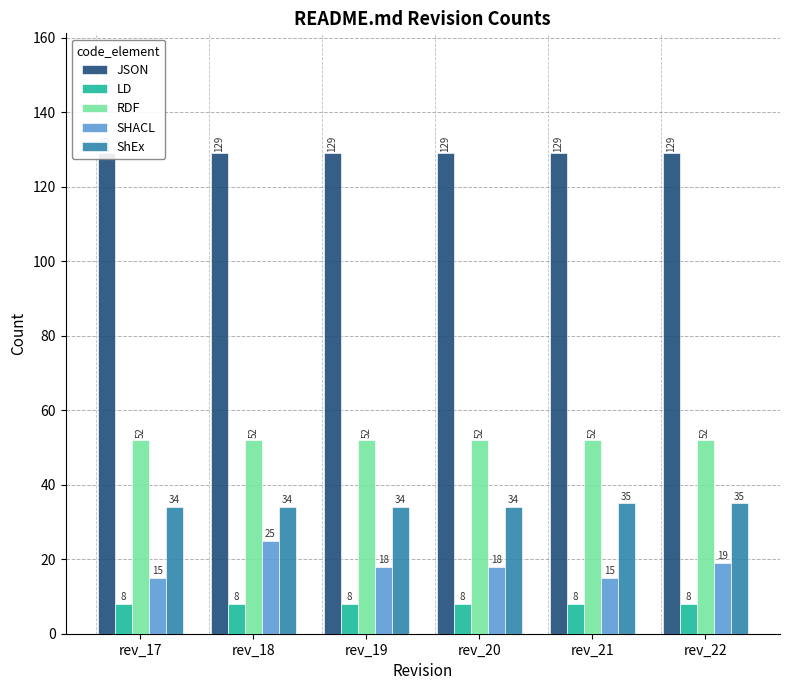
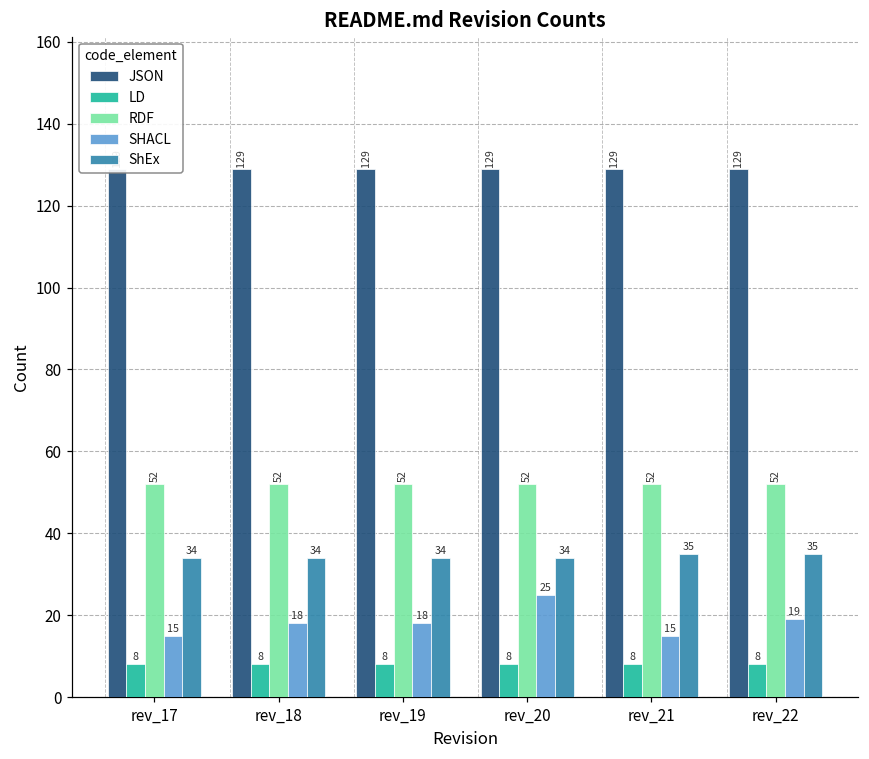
SHACL, rev_18: 25 -> 18
SHACL, rev_20: 18 -> 25
